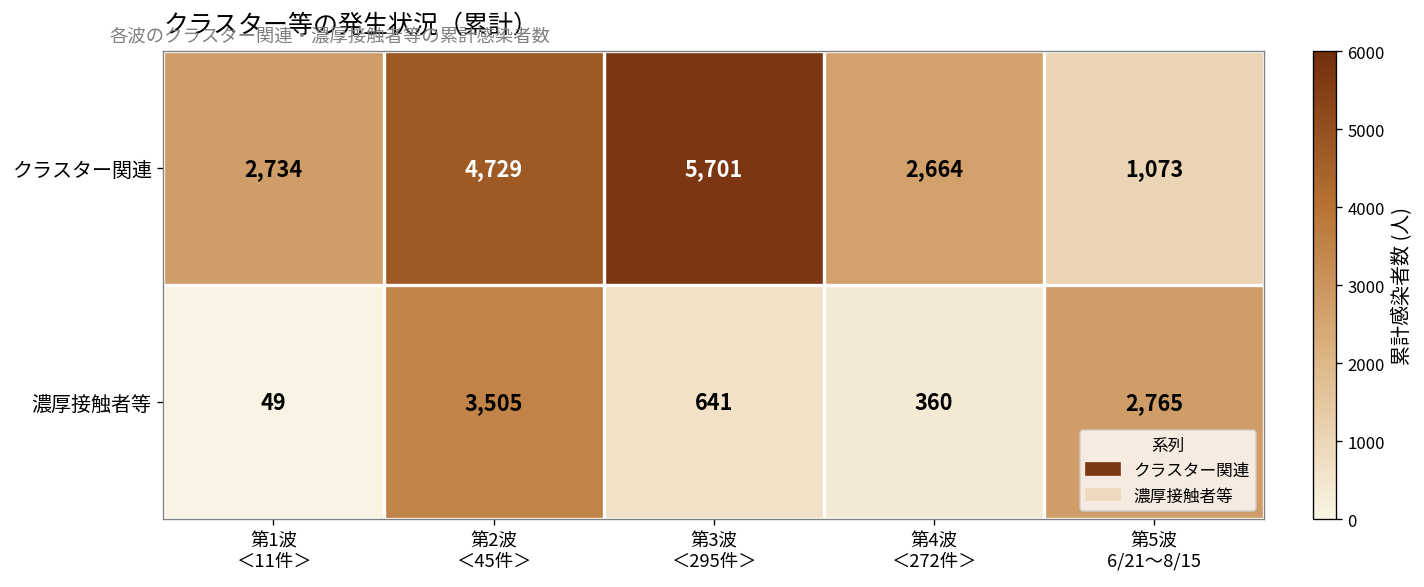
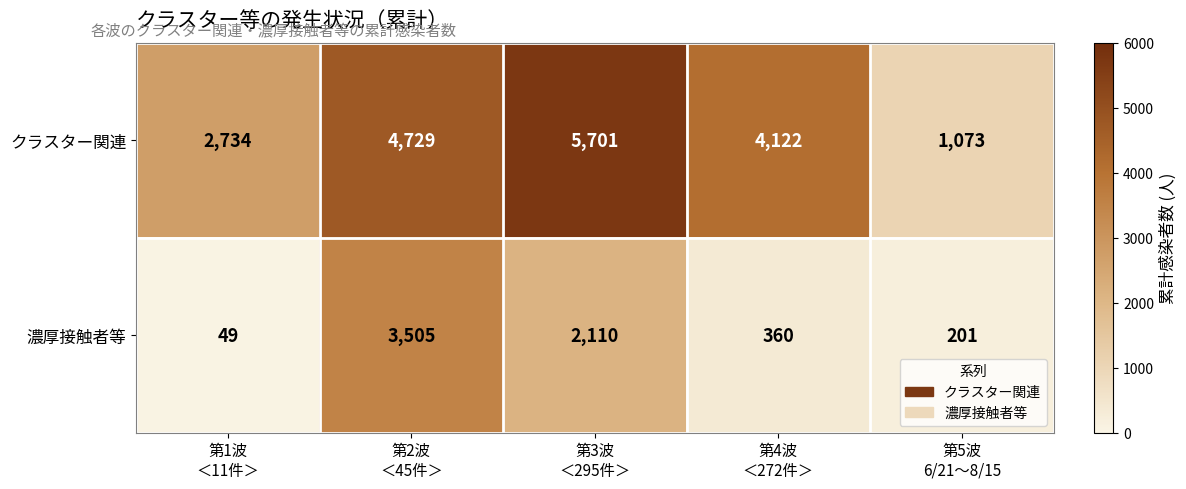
クラスター関連, 第4波 ＜272件＞: 2,664 -> 4,122
濃厚接触者等, 第3波 ＜295件＞: 641 -> 2,110
濃厚接触者等, 第5波 6/21～8/15: 2,765 -> 201
